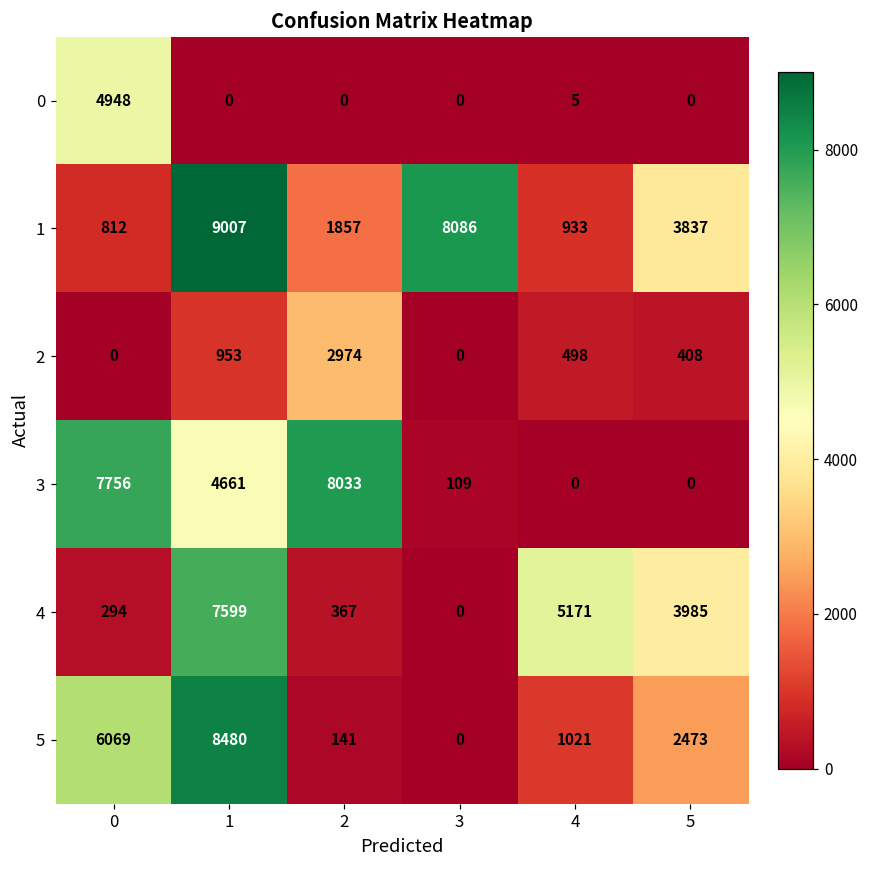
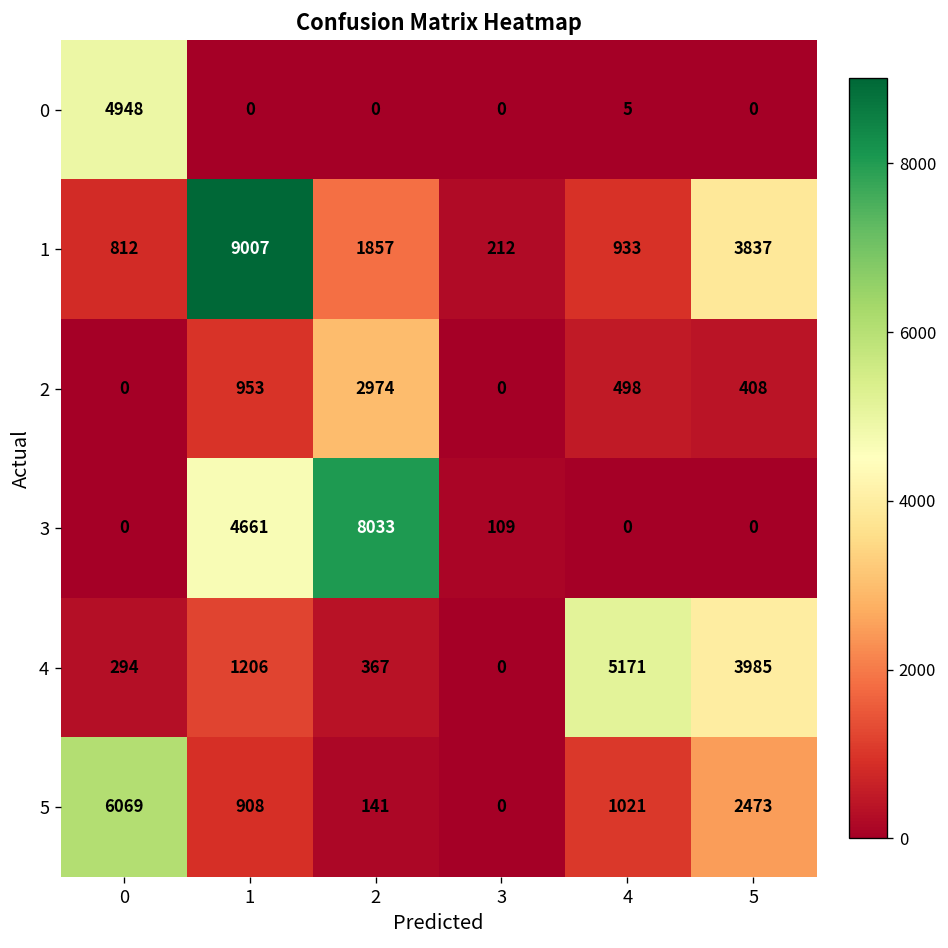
1, 3: 8086 -> 212
3, 0: 7756 -> 0
4, 1: 7599 -> 1206
5, 1: 8480 -> 908
